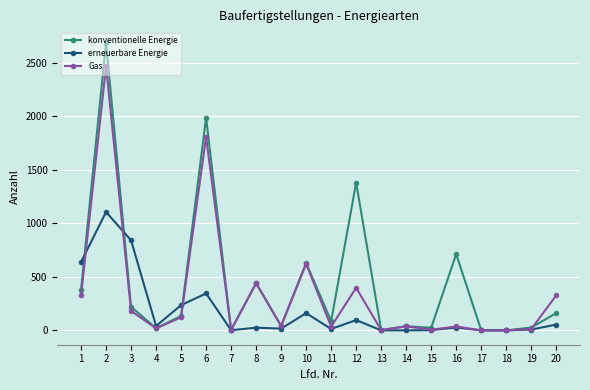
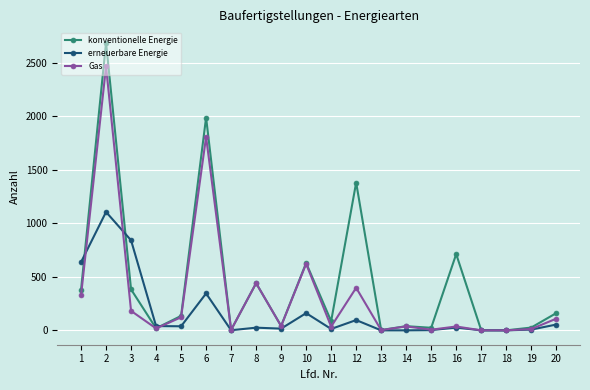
konventionelle Energie, 3: 220 -> 380
erneuerbare Energie, 5: 240 -> 40
Gas, 20: 330 -> 110
